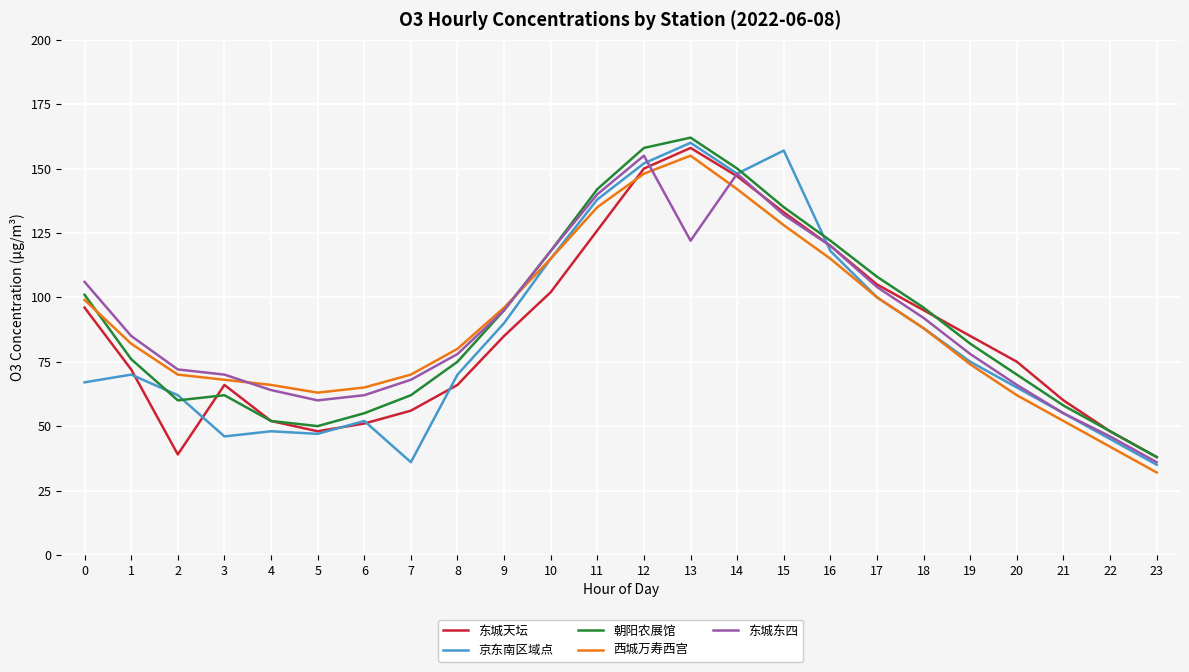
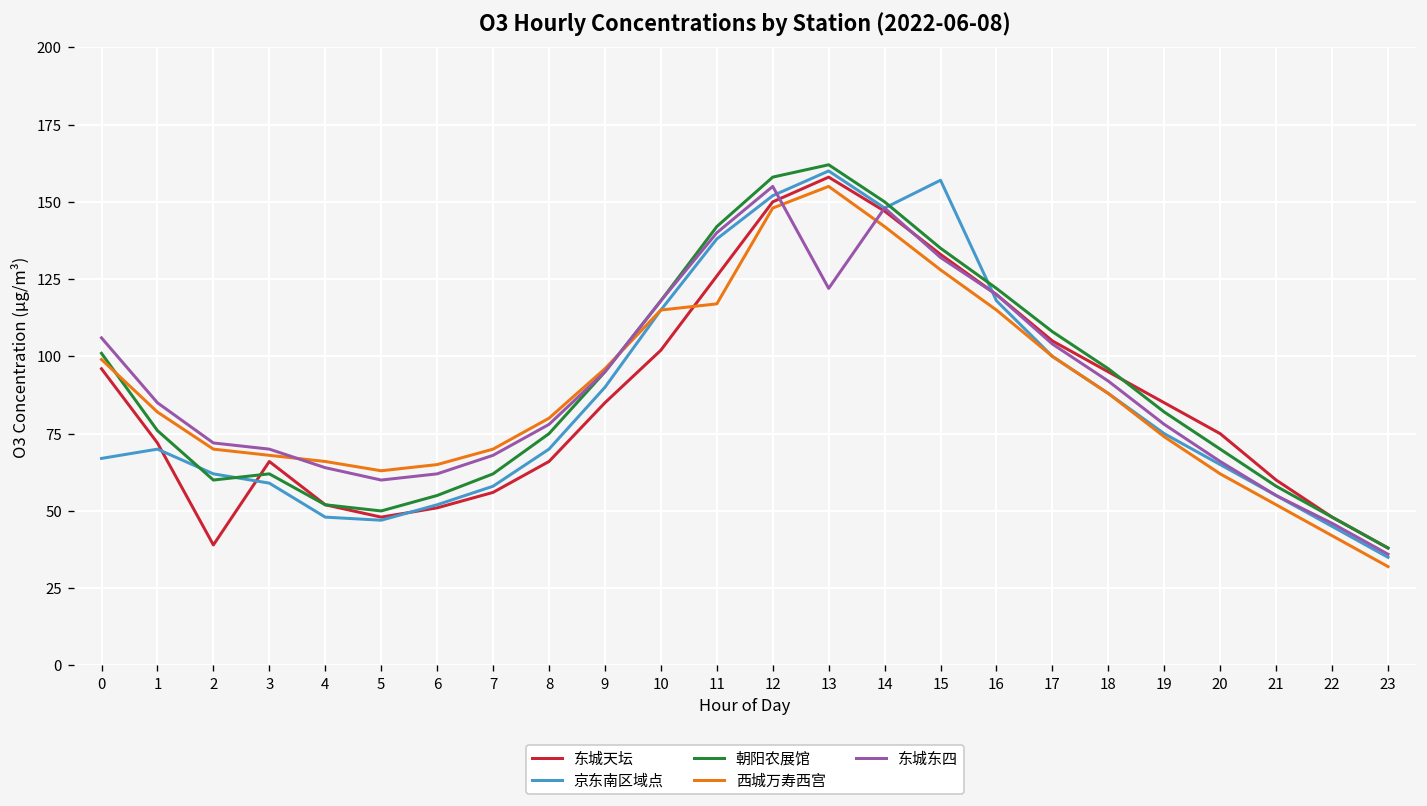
京东南区域点, 3: 46 -> 59
京东南区域点, 7: 36 -> 58
西城万寿西宫, 11: 135 -> 117
